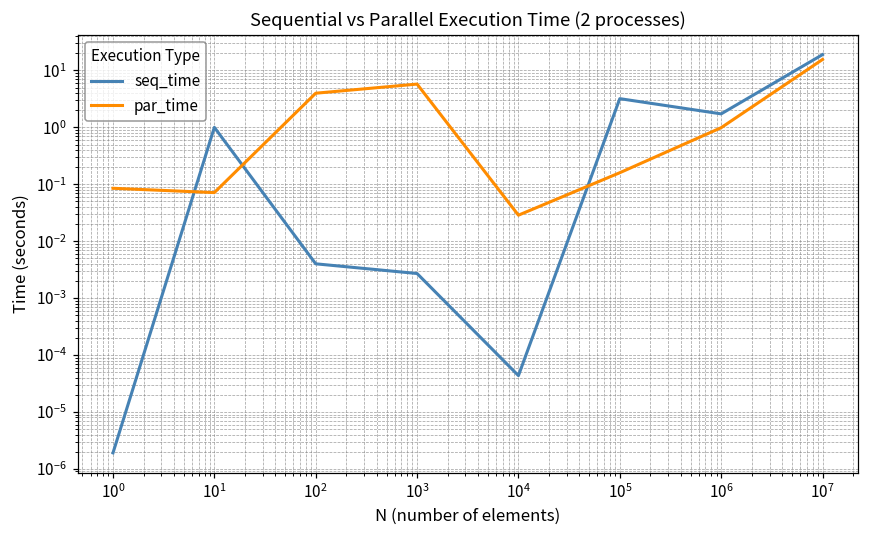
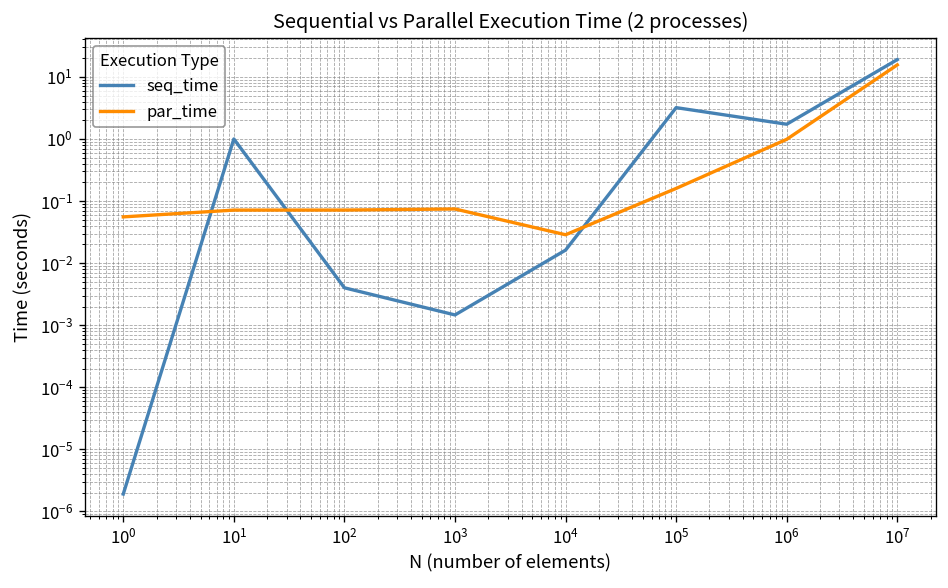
par_time, 10^0: 0.09 -> 0.06
par_time, 10^2: 4 -> 0.07
seq_time, 10^3: 0.003 -> 0.0015
par_time, 10^3: 6 -> 0.07
seq_time, 10^4: 0.00004 -> 0.016
